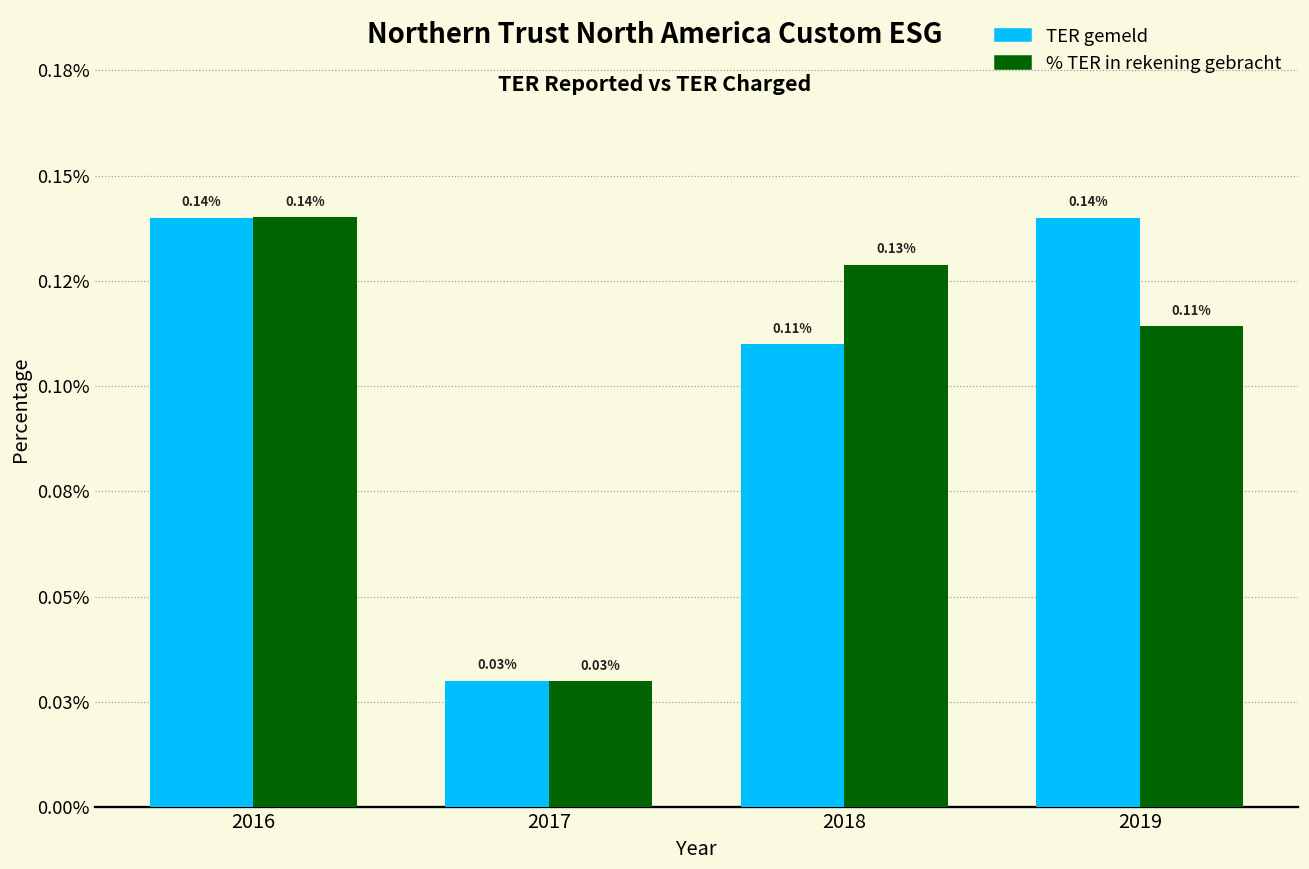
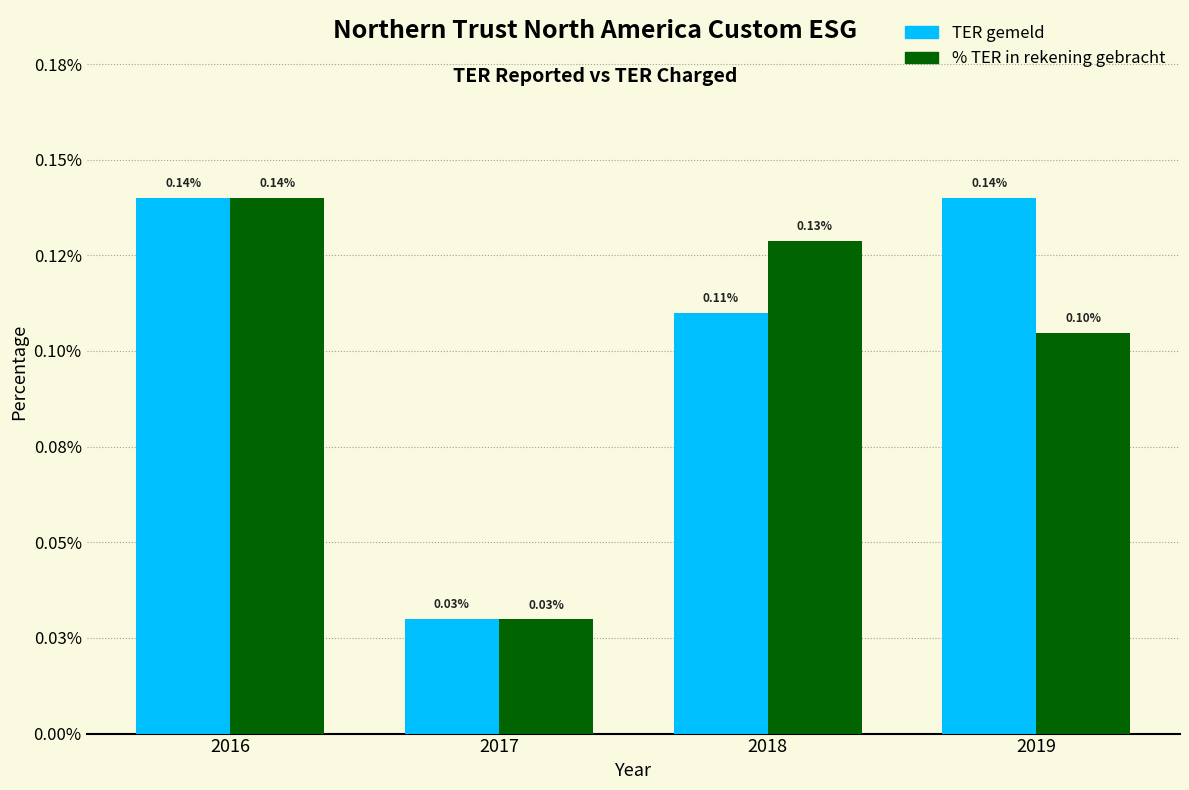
% TER in rekening gebracht, 2019: 0.11% -> 0.10%
